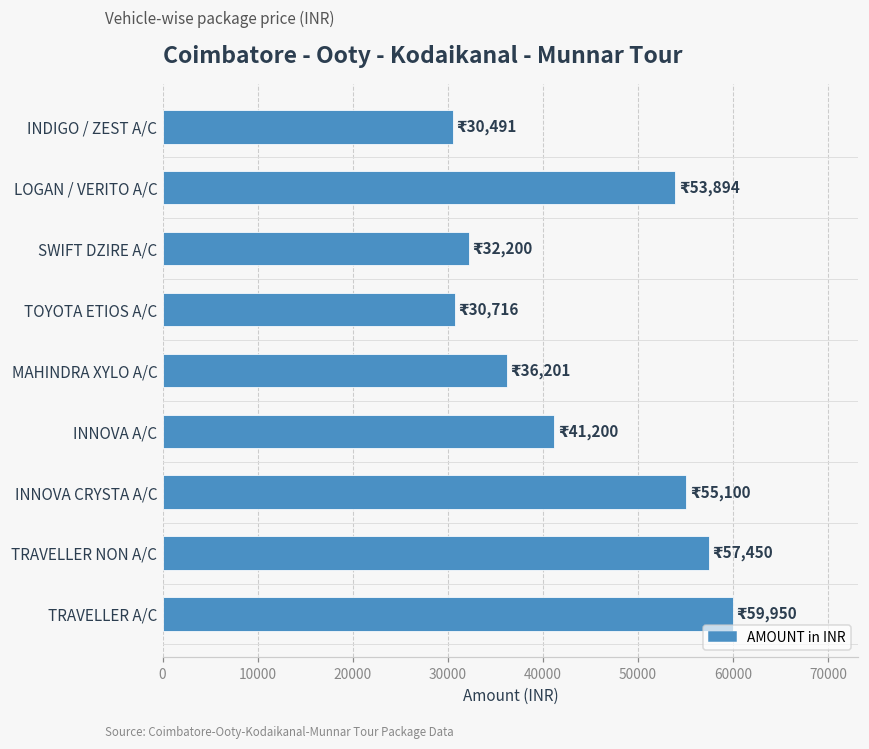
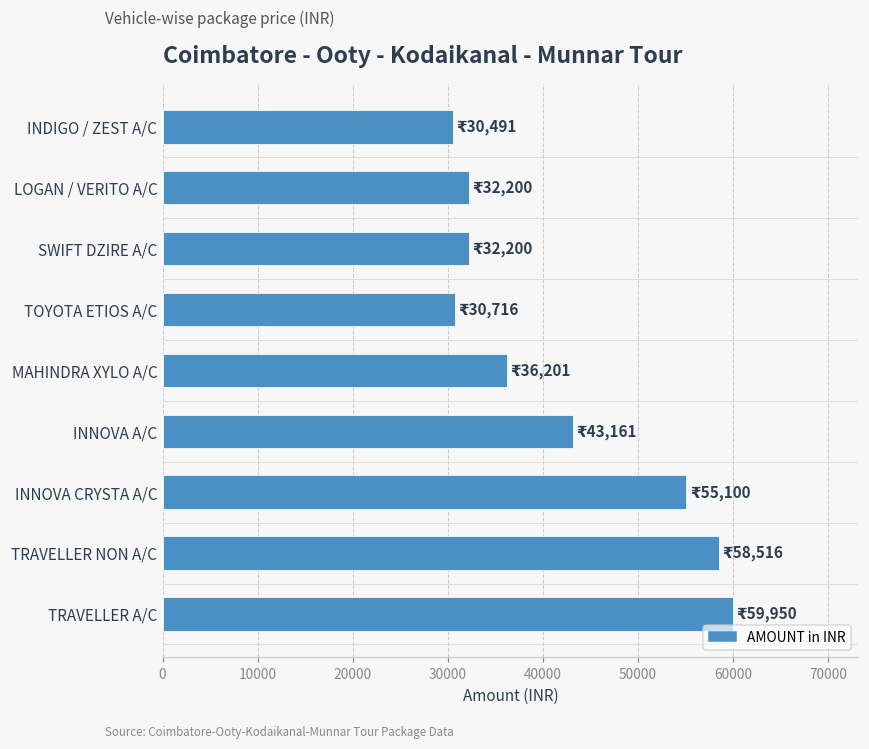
LOGAN / VERITO A/C: 53,894 -> 32,200
INNOVA A/C: 41,200 -> 43,161
TRAVELLER NON A/C: 57,450 -> 58,516
